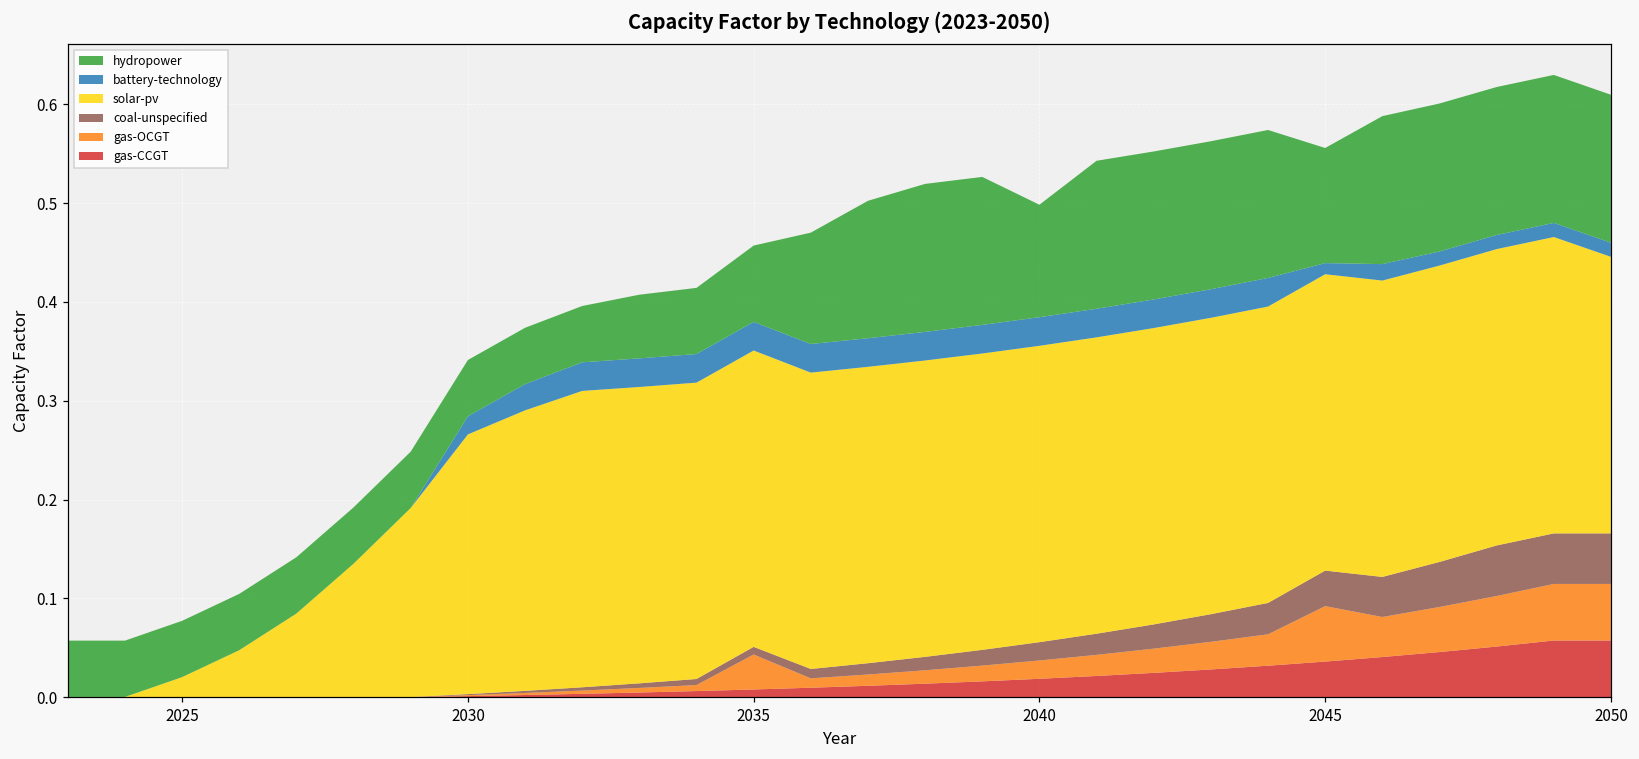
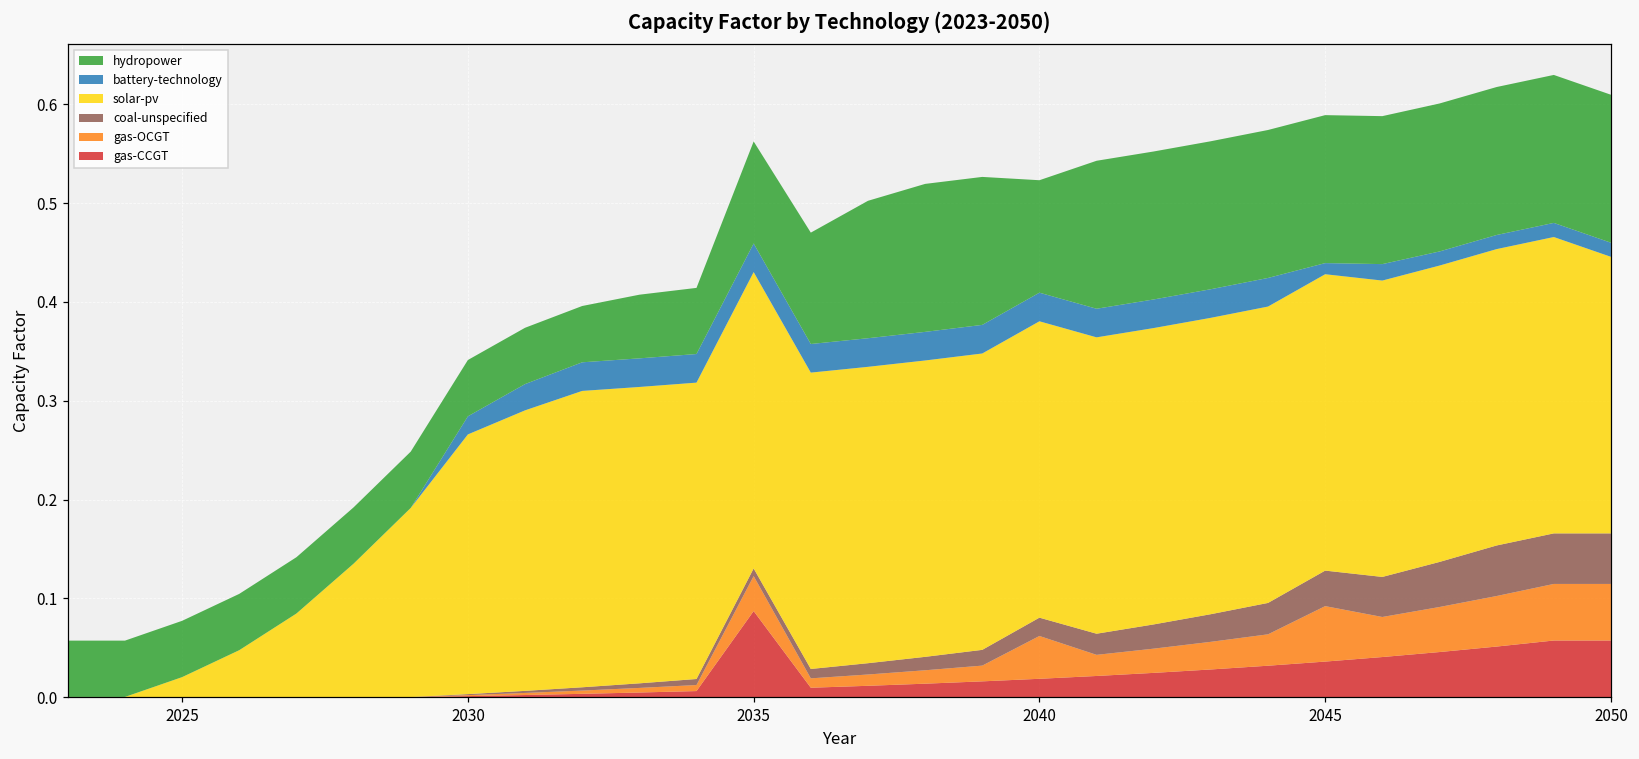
gas-CCGT, 2035: 0.01 -> 0.09
hydropower, 2035: 0.08 -> 0.10
gas-OCGT, 2040: 0.02 -> 0.04
hydropower, 2045: 0.12 -> 0.15
